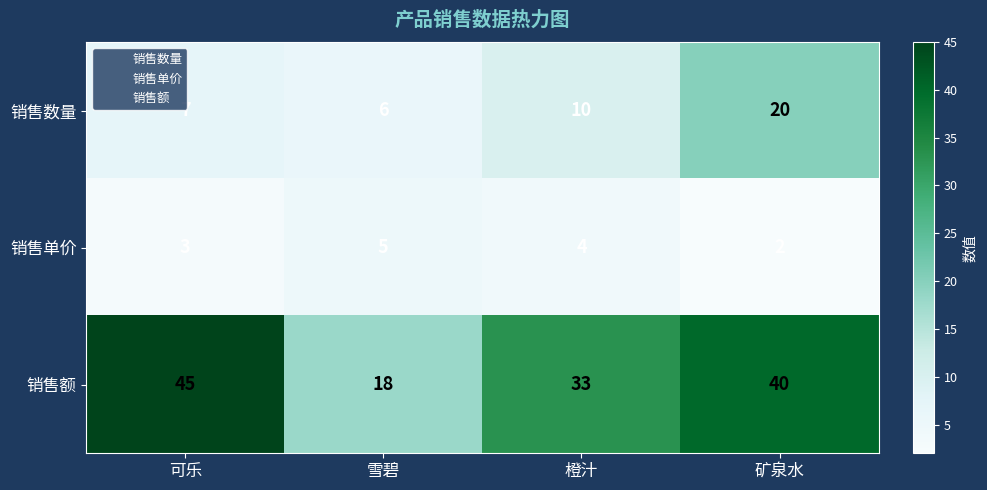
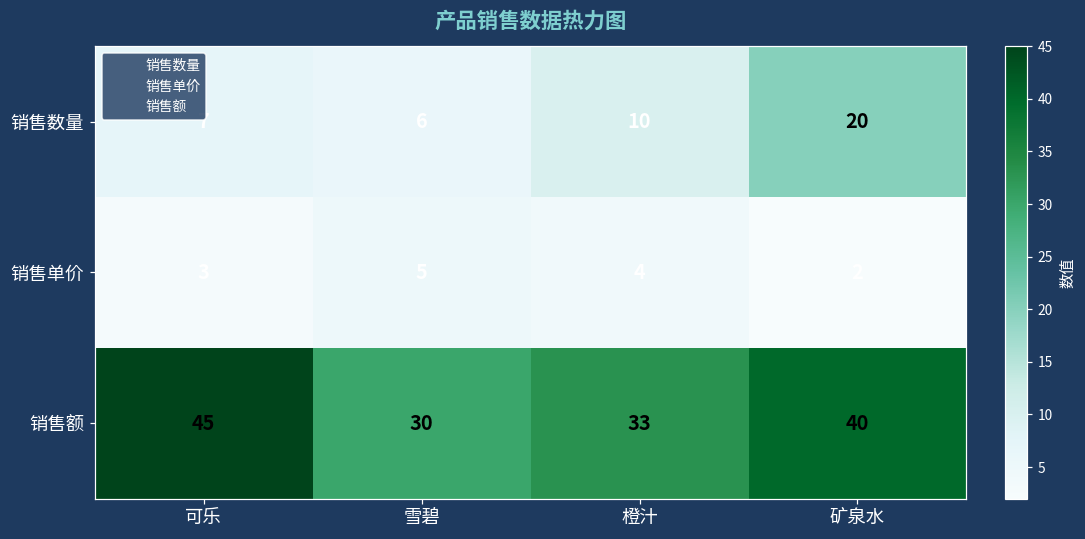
销售额, 雪碧: 18 -> 30
